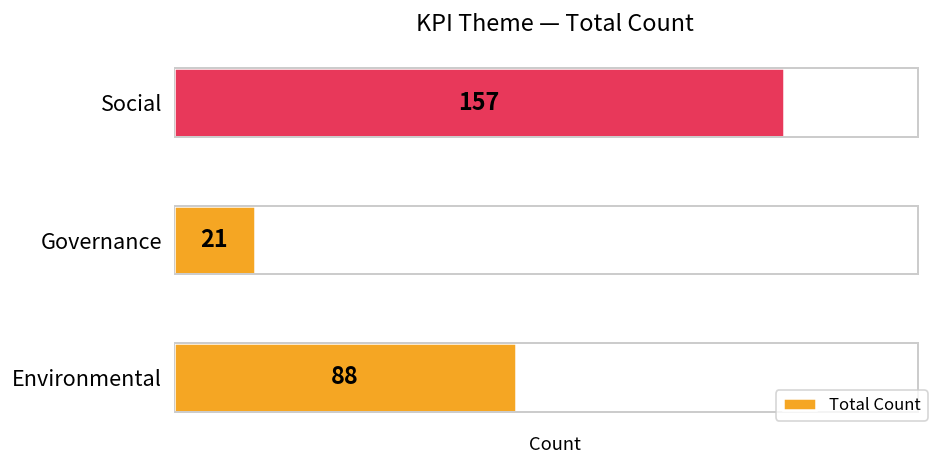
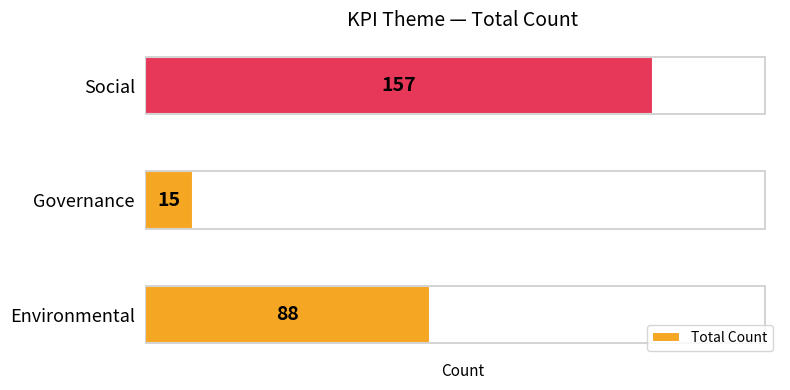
Governance: 21 -> 15
